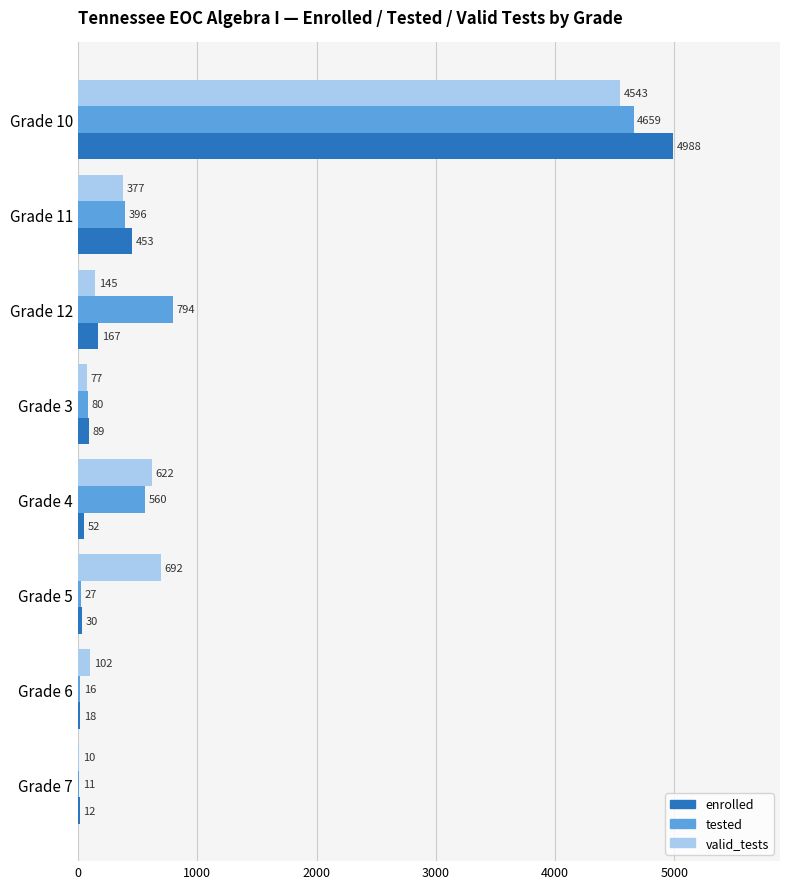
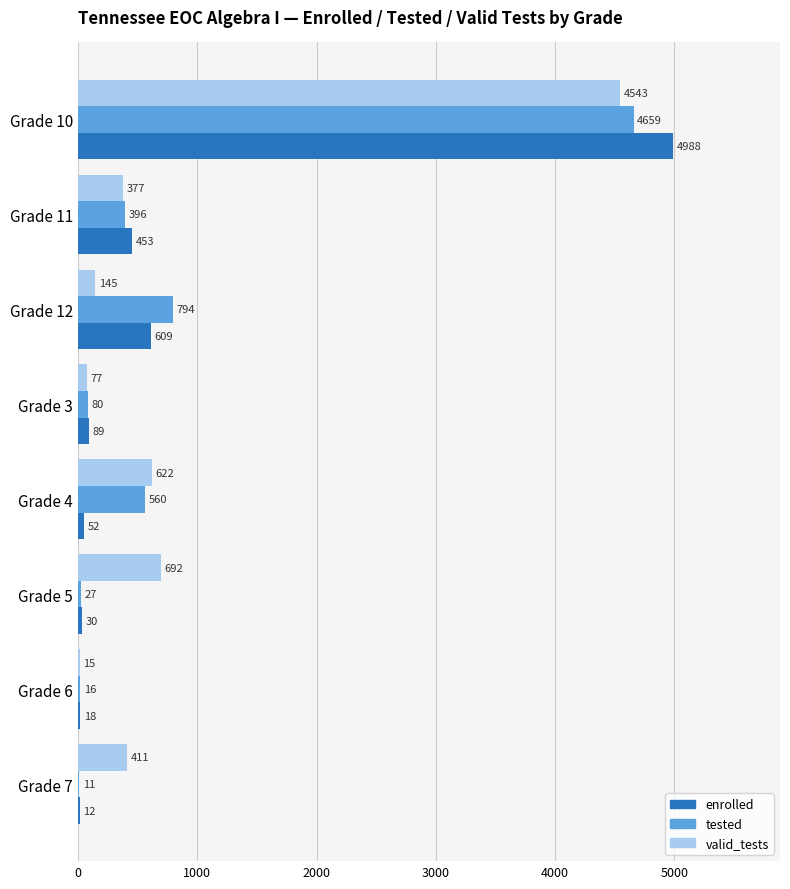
enrolled, Grade 12: 167 -> 609
valid_tests, Grade 6: 102 -> 15
valid_tests, Grade 7: 10 -> 411
